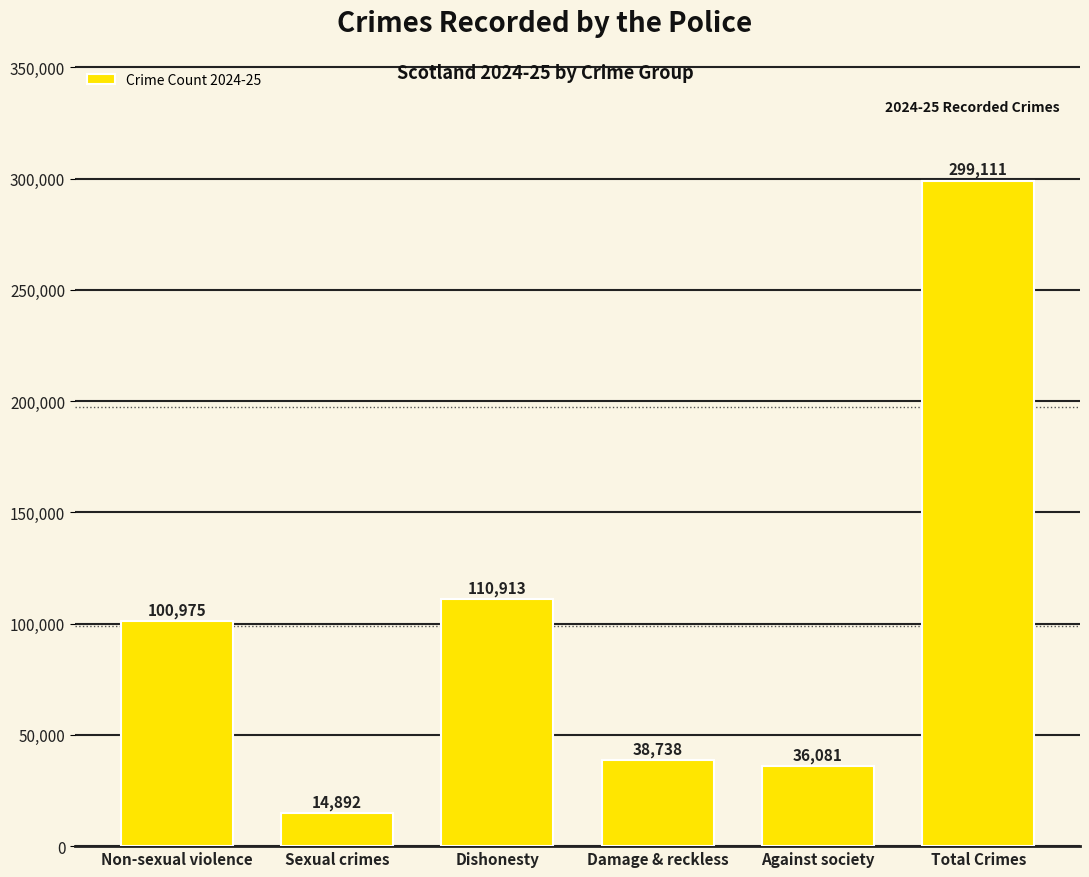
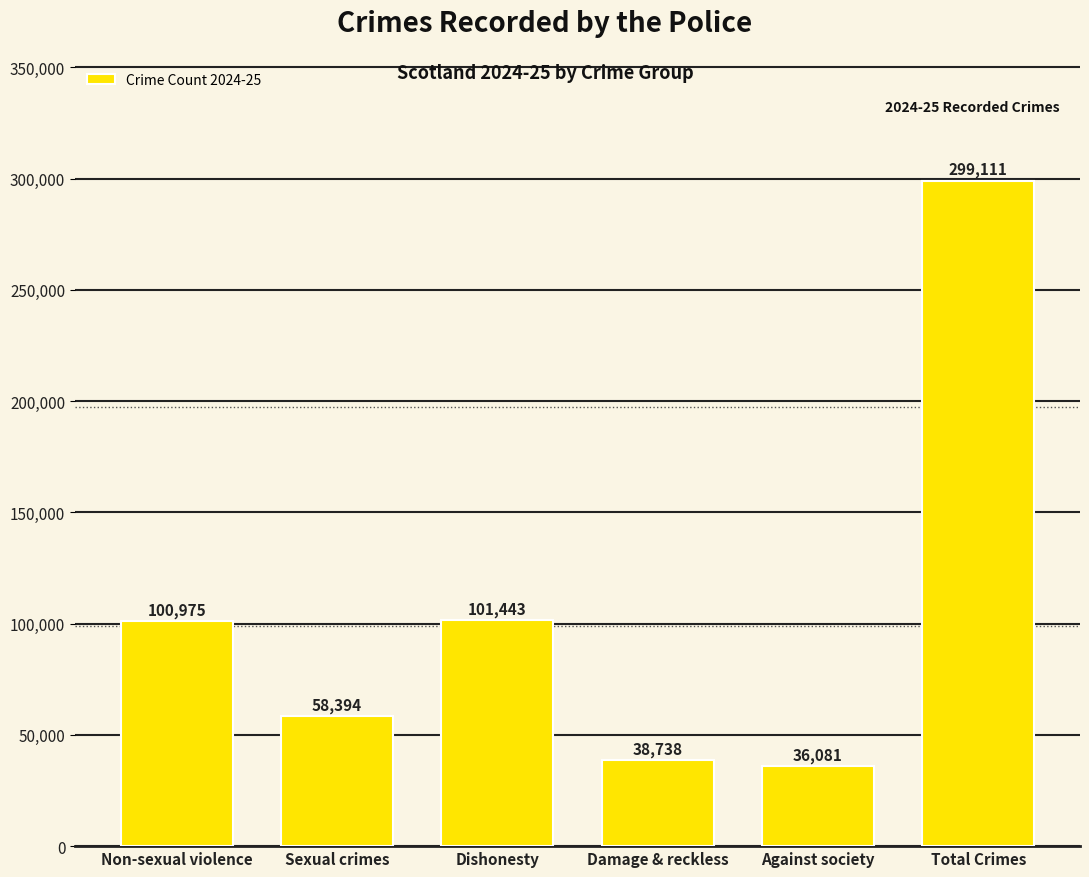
Sexual crimes: 14,892 -> 58,394
Dishonesty: 110,913 -> 101,443
